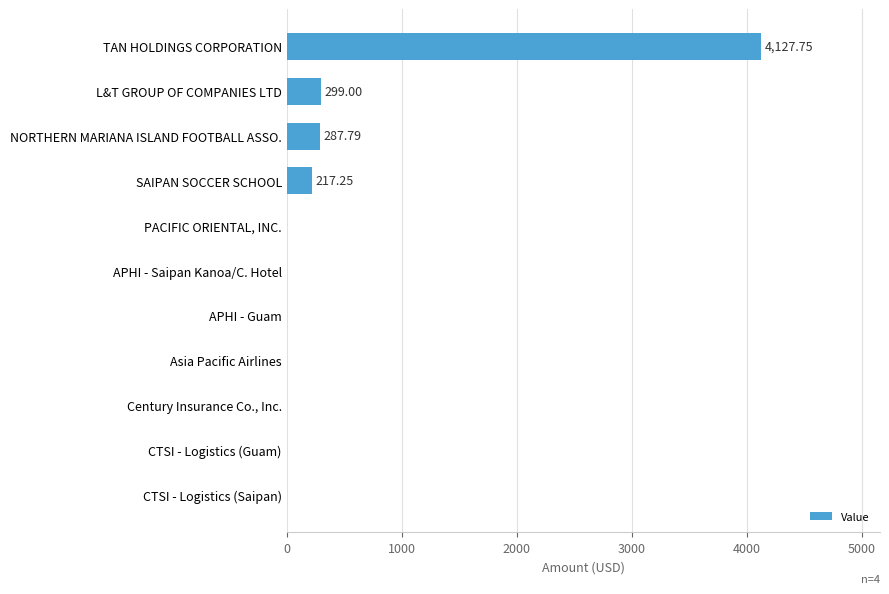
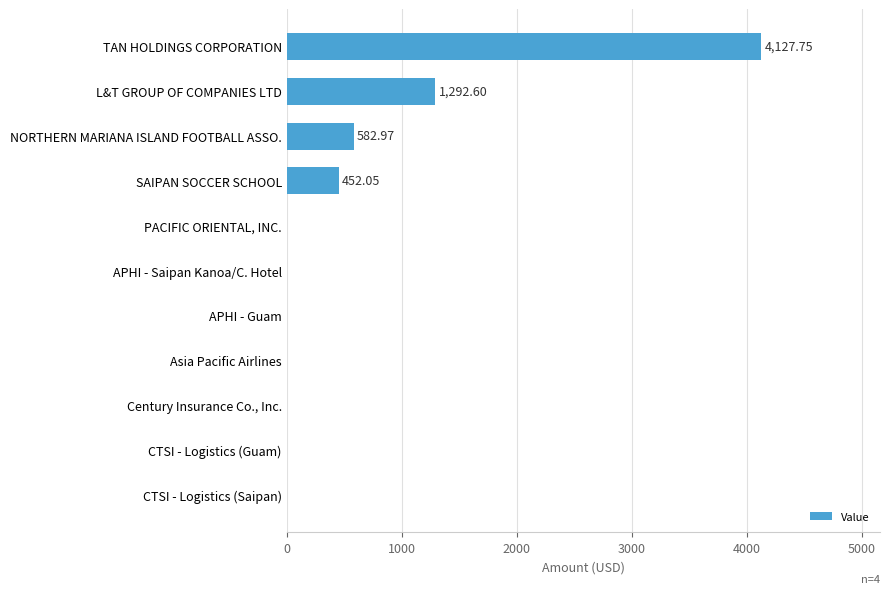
L&T GROUP OF COMPANIES LTD: 299.00 -> 1,292.60
NORTHERN MARIANA ISLAND FOOTBALL ASSO.: 287.79 -> 582.97
SAIPAN SOCCER SCHOOL: 217.25 -> 452.05
